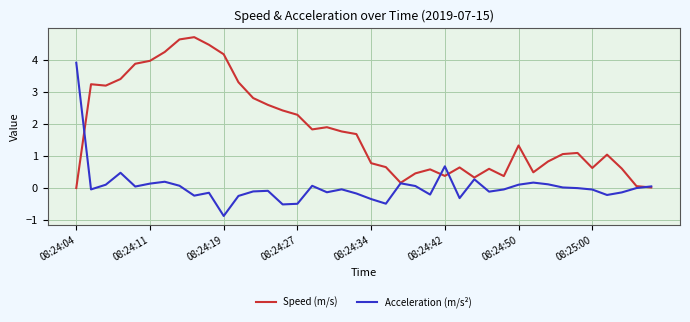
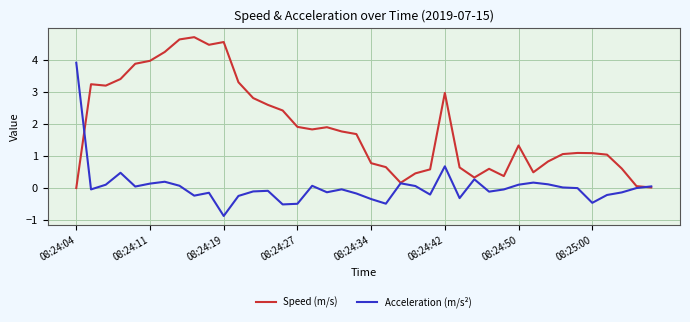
Speed (m/s), 08:24:19: 4.2 -> 4.6
Speed (m/s), 08:24:27: 2.3 -> 1.9
Speed (m/s), 08:24:42: 0.4 -> 3.0
Speed (m/s), 08:25:00: 0.6 -> 1.1
Acceleration (m/s²), 08:25:00: 0.0 -> -0.5
